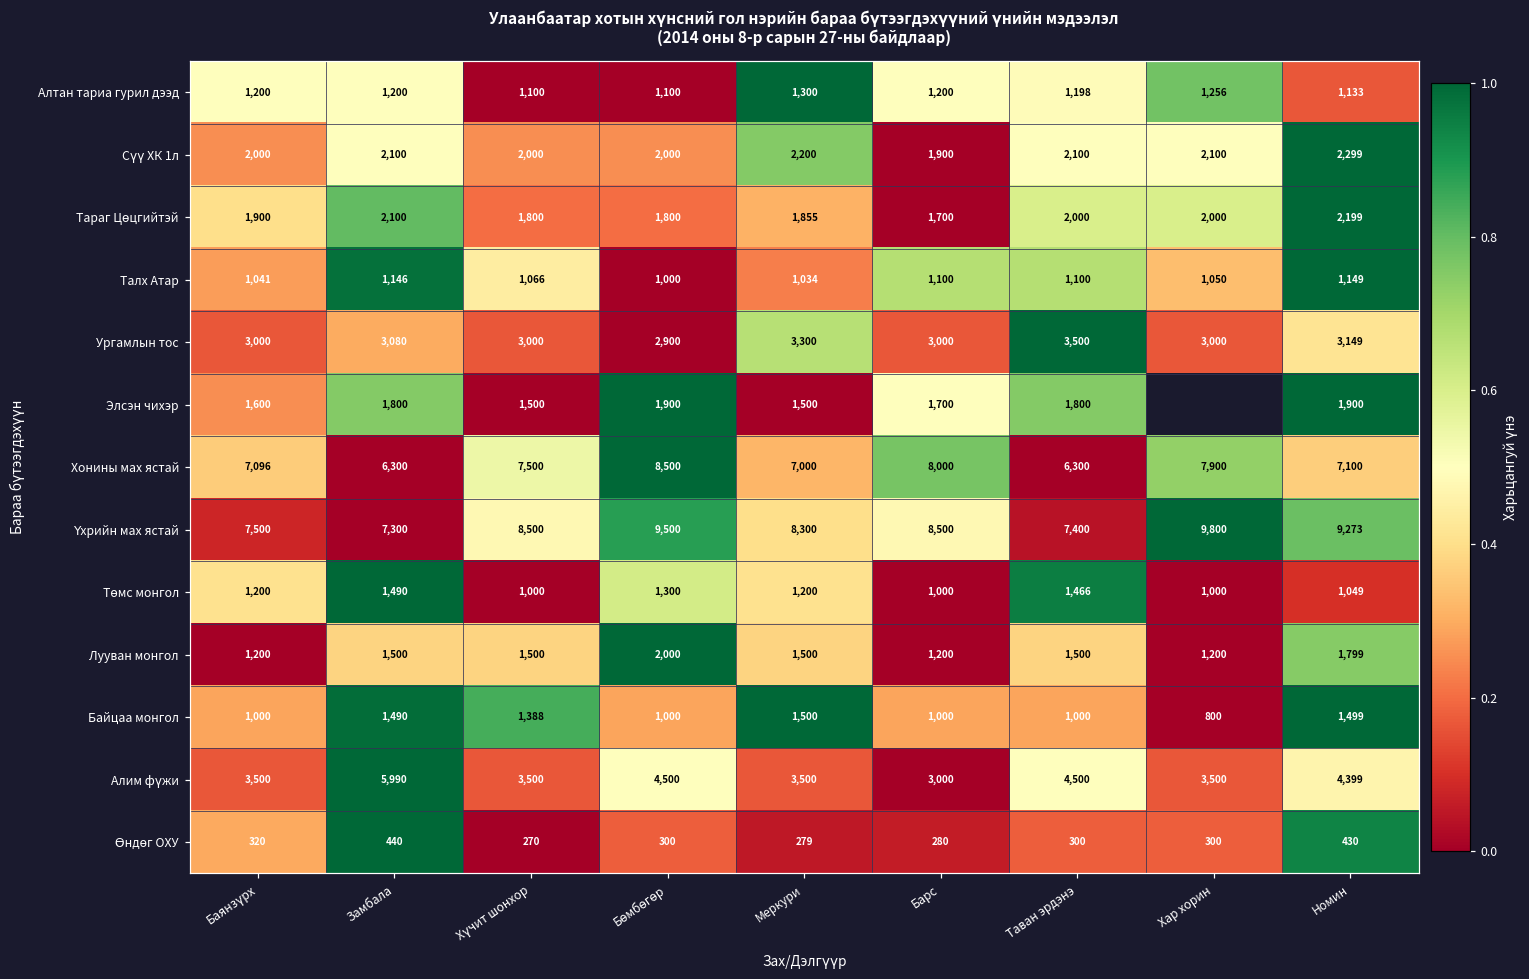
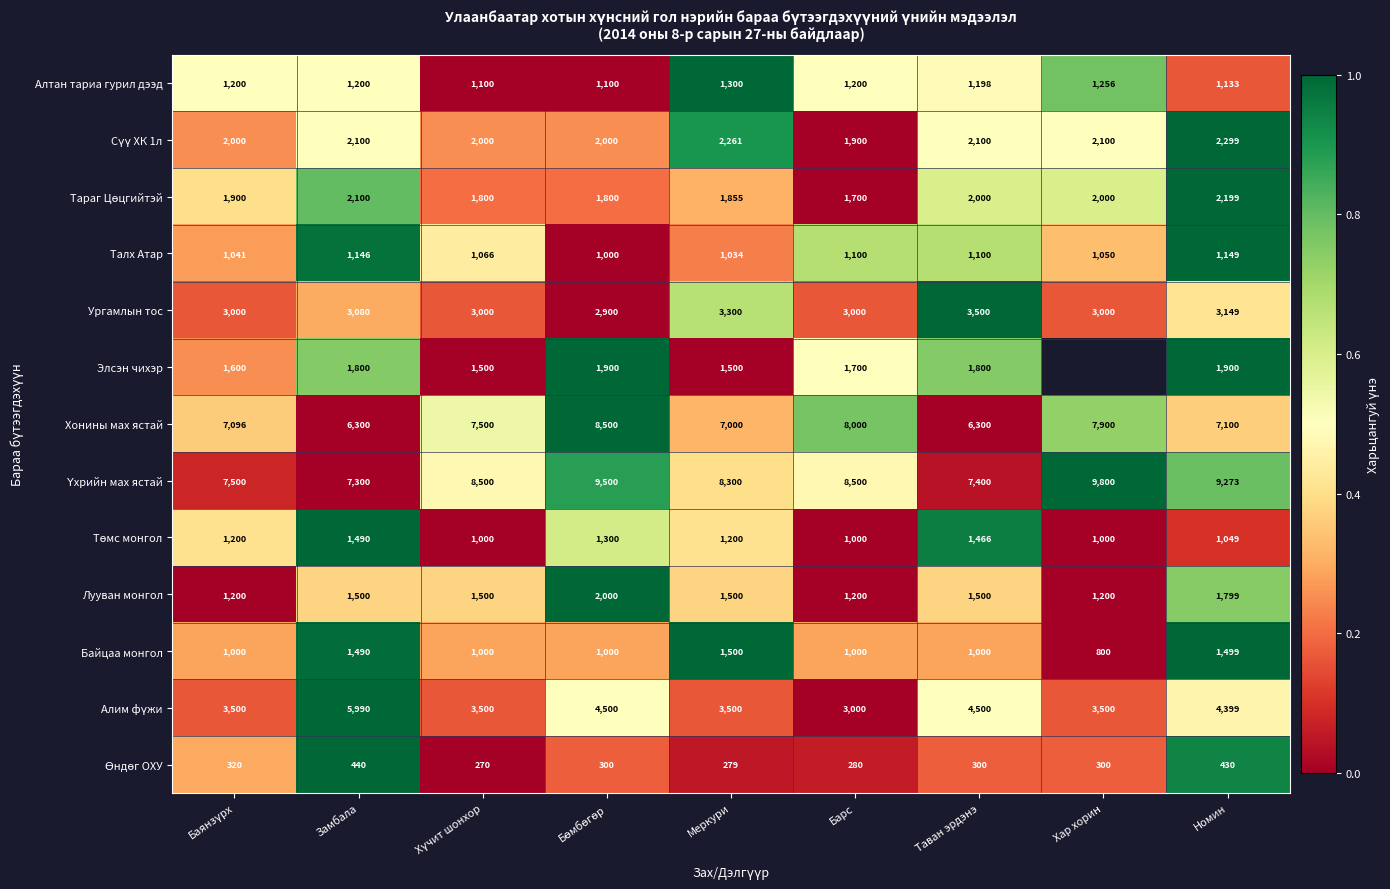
Сүү ХК 1л, Меркури: 2,200 -> 2,261
Байцаа монгол, Хүчит шонхор: 1,388 -> 1,000
